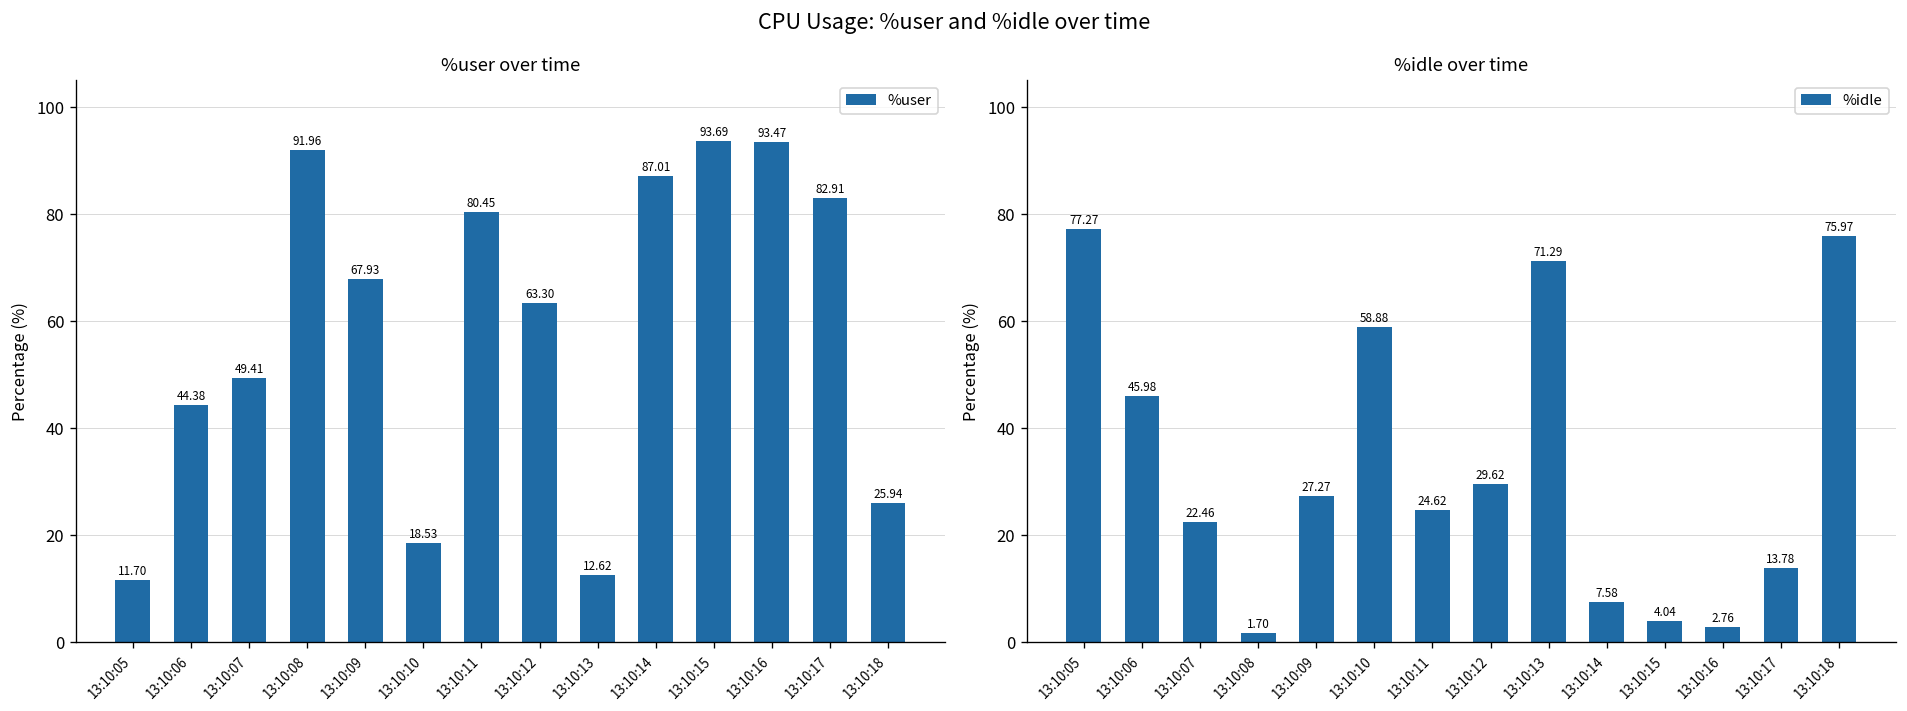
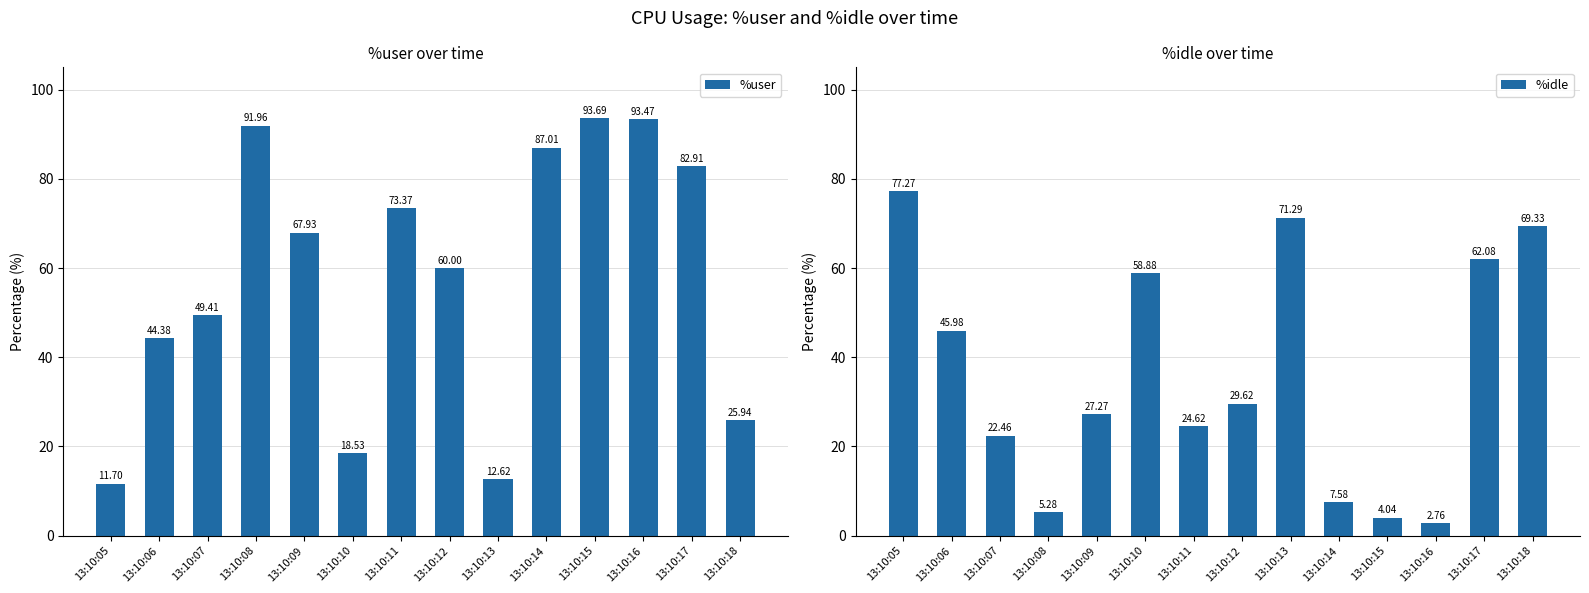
%user over time, 13:10:11: 80.45 -> 73.37
%user over time, 13:10:12: 63.30 -> 60.00
%idle over time, 13:10:08: 1.70 -> 5.28
%idle over time, 13:10:17: 13.78 -> 62.08
%idle over time, 13:10:18: 75.97 -> 69.33
